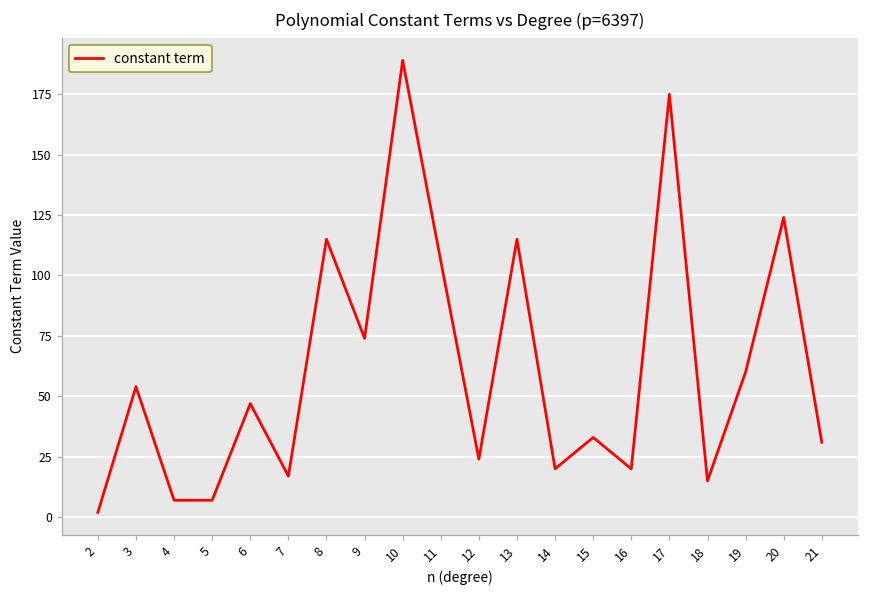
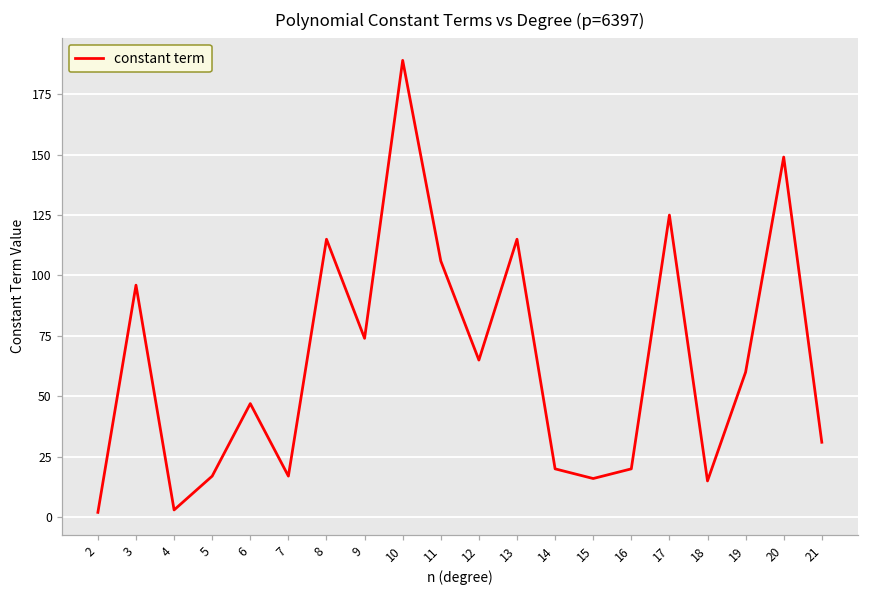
3: 54 -> 96
4: 7 -> 3
5: 7 -> 17
12: 24 -> 65
15: 33 -> 16
17: 175 -> 125
20: 124 -> 149
